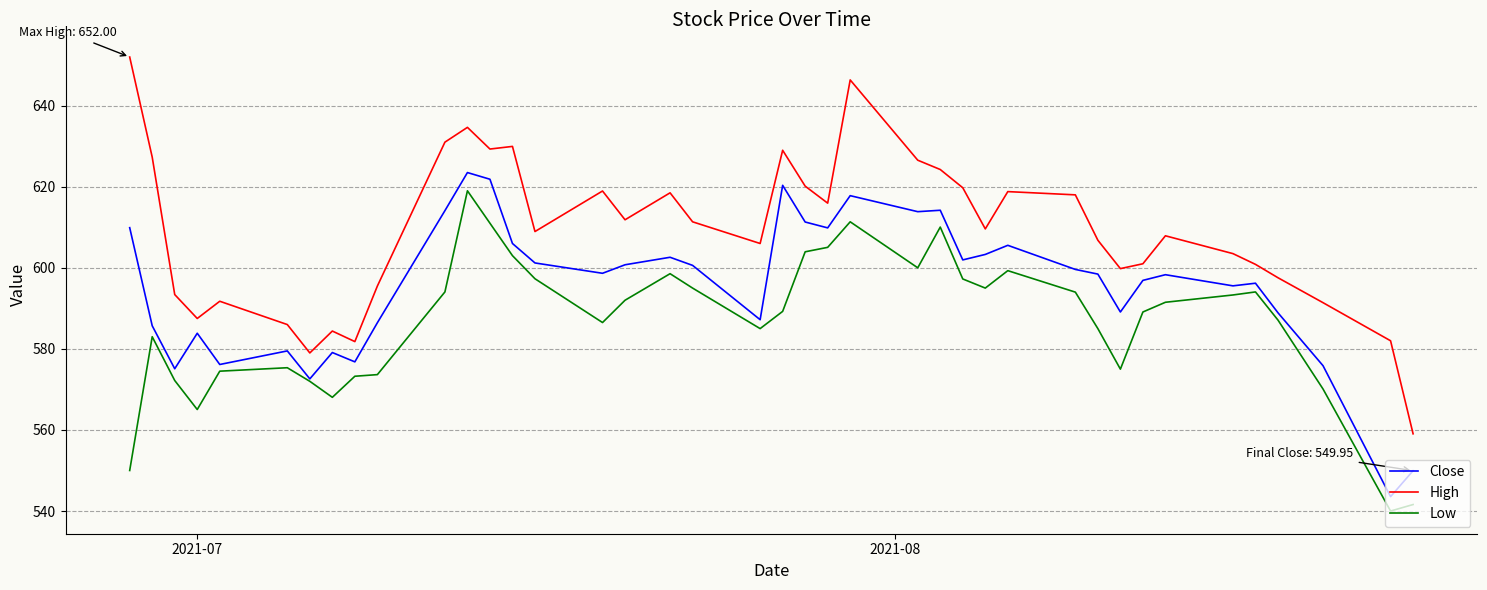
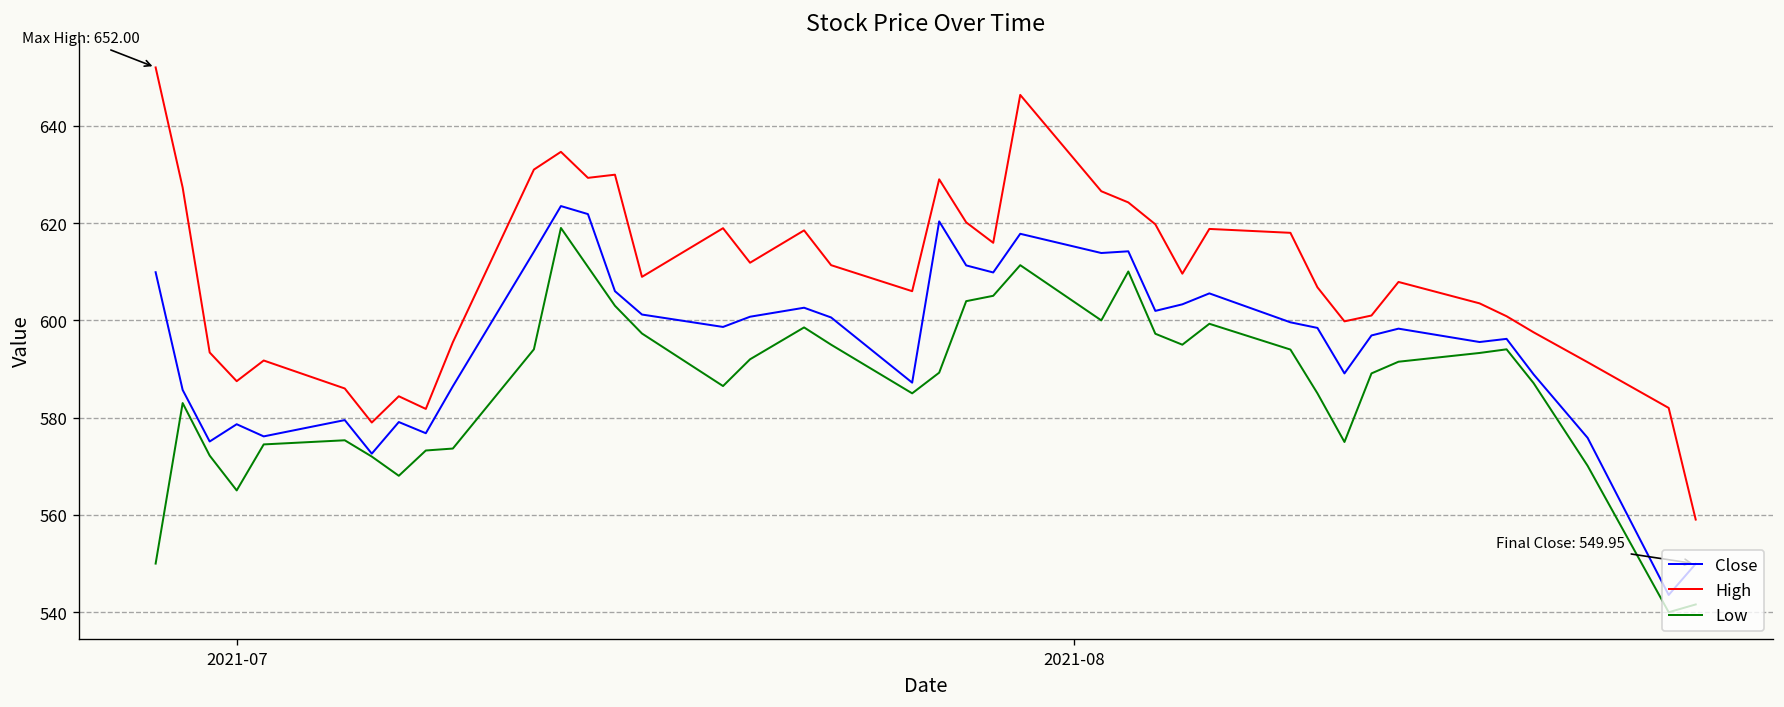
Close, 2021-07: 584 -> 579
